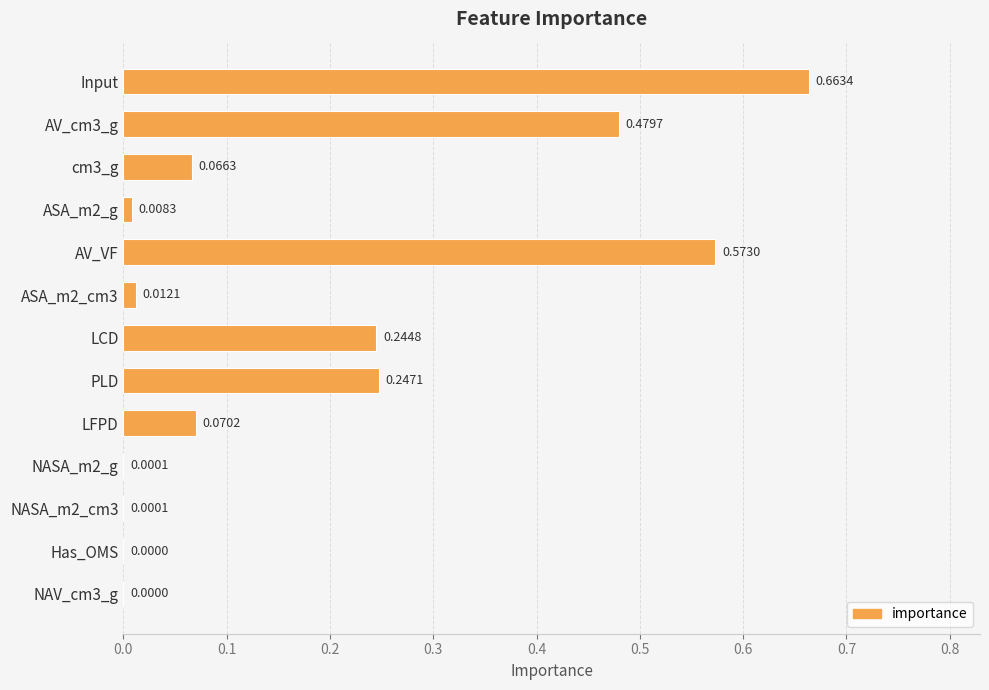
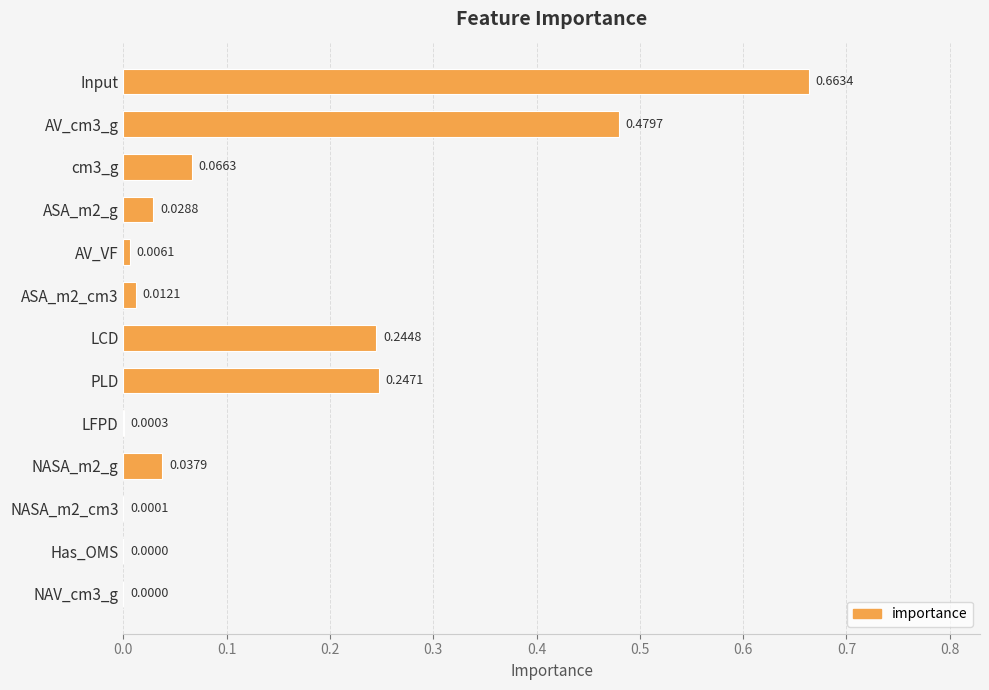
ASA_m2_g: 0.0083 -> 0.0288
AV_VF: 0.5730 -> 0.0061
LFPD: 0.0702 -> 0.0003
NASA_m2_g: 0.0001 -> 0.0379
